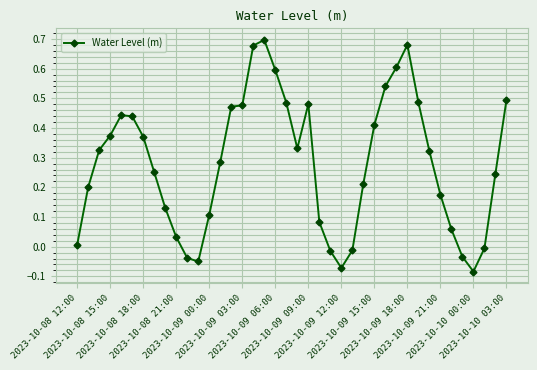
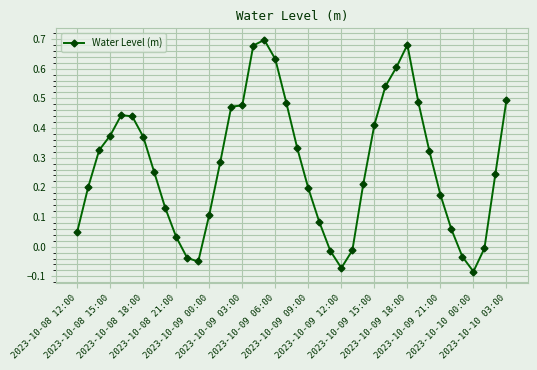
2023-10-08 12:00: 0.01 -> 0.05
2023-10-09 06:00: 0.60 -> 0.63
2023-10-09 09:00: 0.48 -> 0.20
